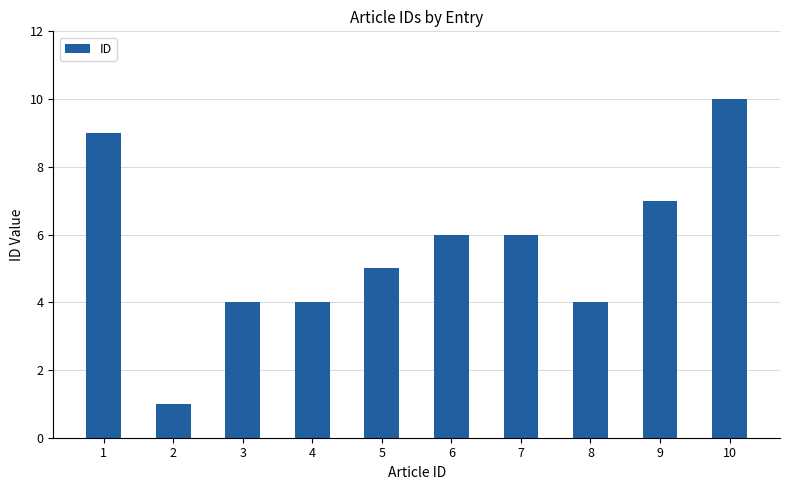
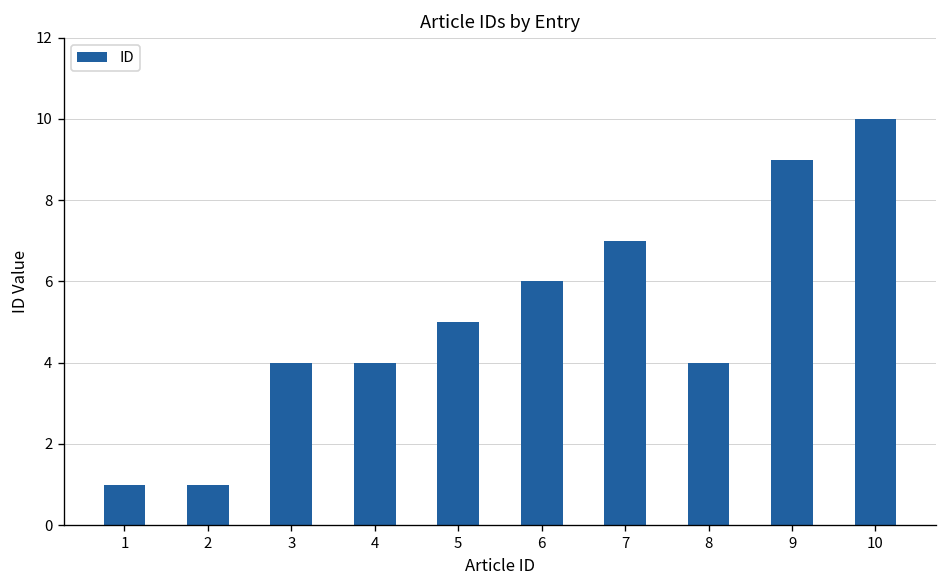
1: 9 -> 1
7: 6 -> 7
9: 7 -> 9
